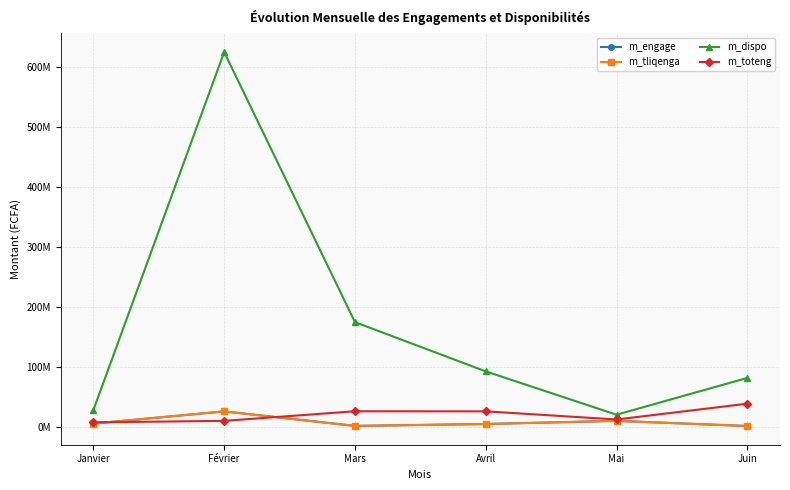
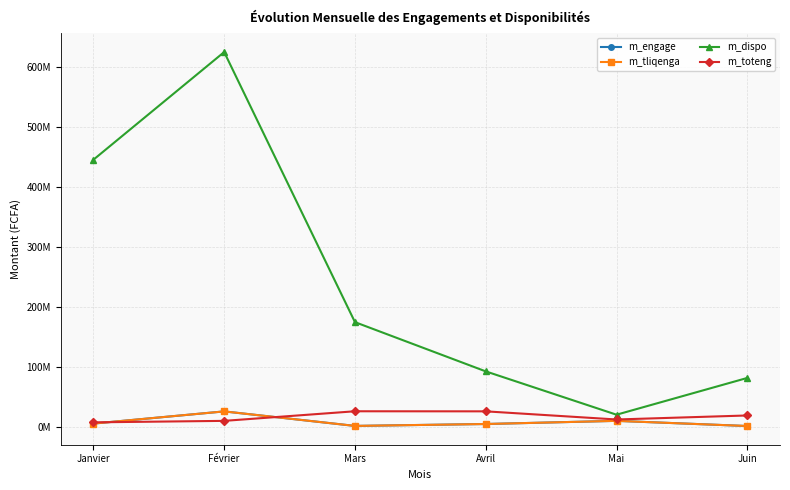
m_dispo, Janvier: 30000000 -> 450000000
m_toteng, Juin: 40000000 -> 20000000
